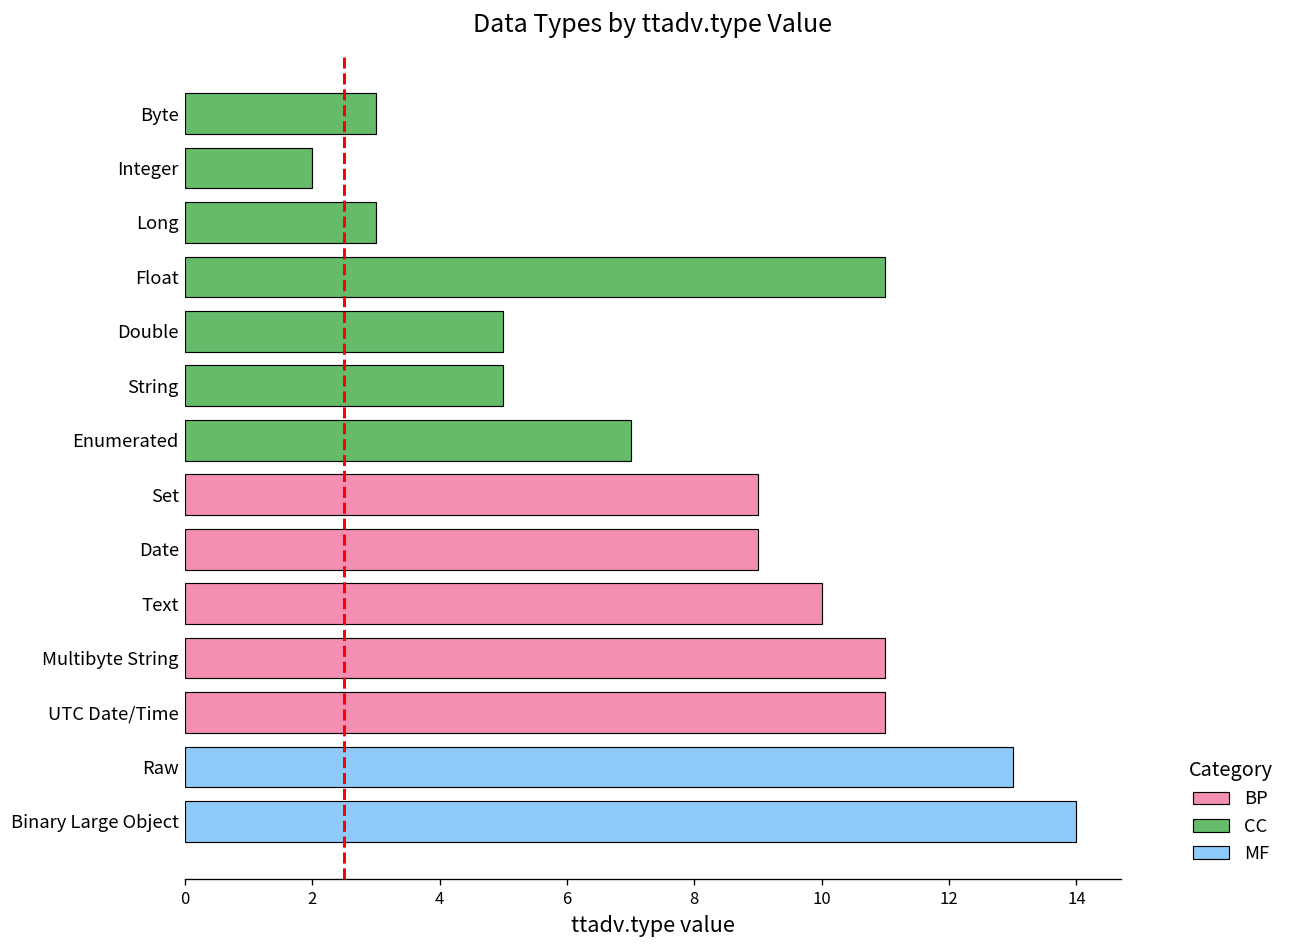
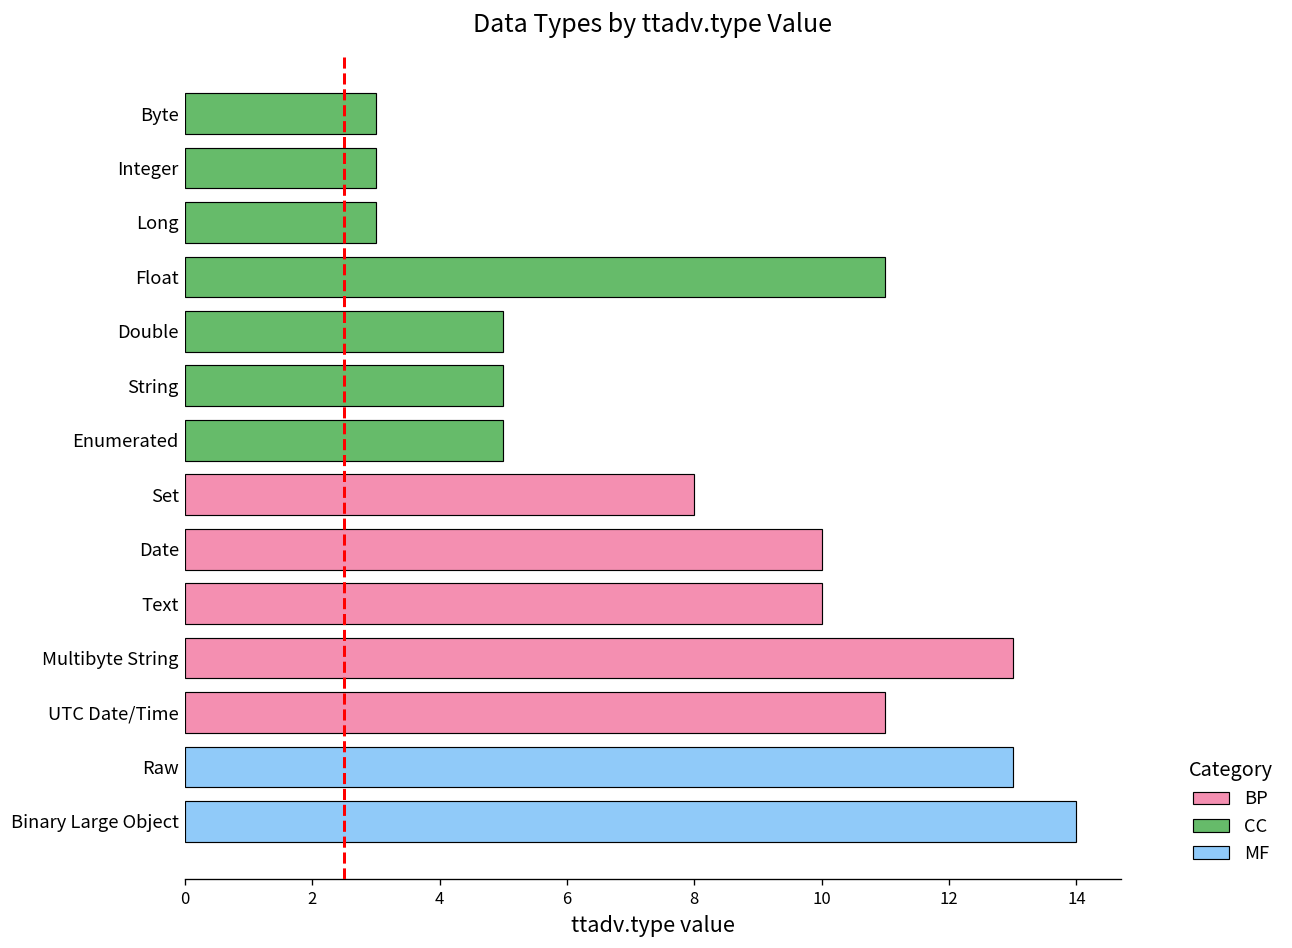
Integer: 2 -> 3
Enumerated: 7 -> 5
Set: 9 -> 8
Date: 9 -> 10
Multibyte String: 11 -> 13
